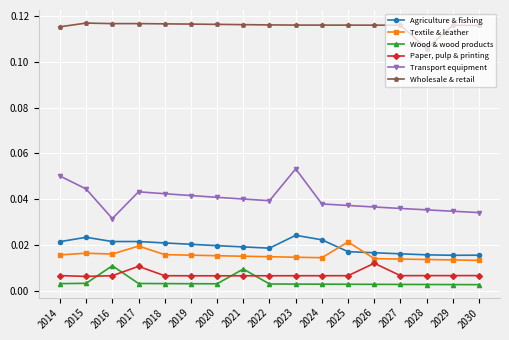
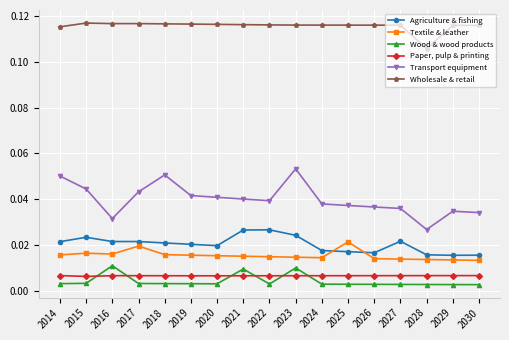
Paper, pulp & printing, 2017: 0.011 -> 0.007
Transport equipment, 2018: 0.042 -> 0.051
Agriculture & fishing, 2021: 0.019 -> 0.027
Agriculture & fishing, 2022: 0.019 -> 0.027
Wood & wood products, 2023: 0.003 -> 0.010
Agriculture & fishing, 2024: 0.022 -> 0.018
Paper, pulp & printing, 2026: 0.012 -> 0.007
Agriculture & fishing, 2027: 0.016 -> 0.022
Transport equipment, 2028: 0.035 -> 0.027
